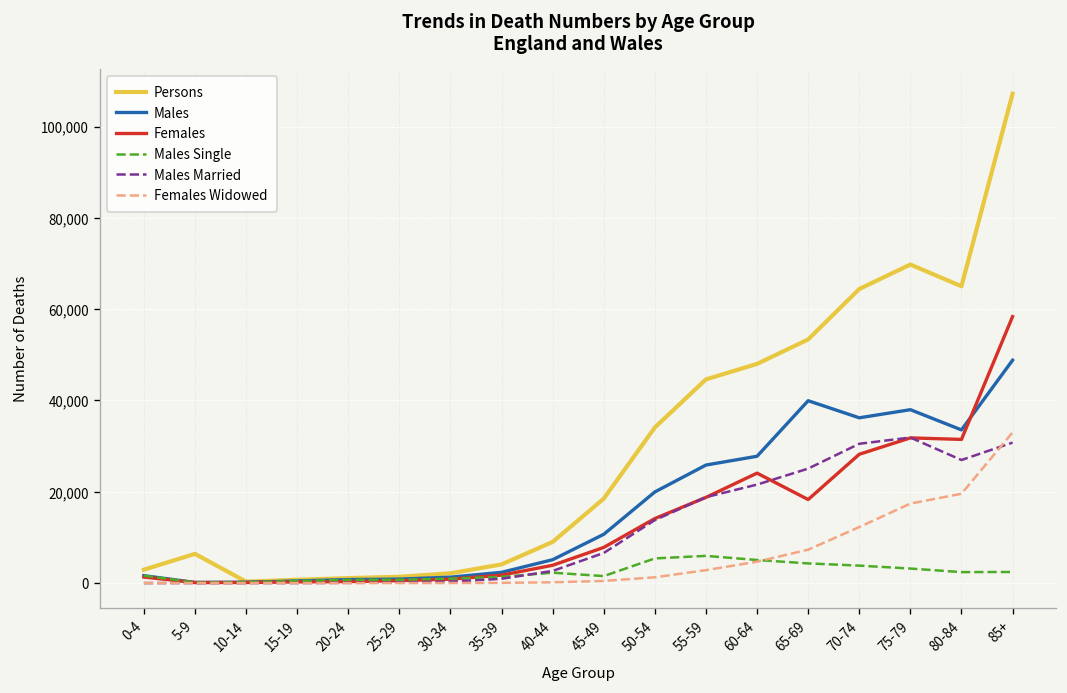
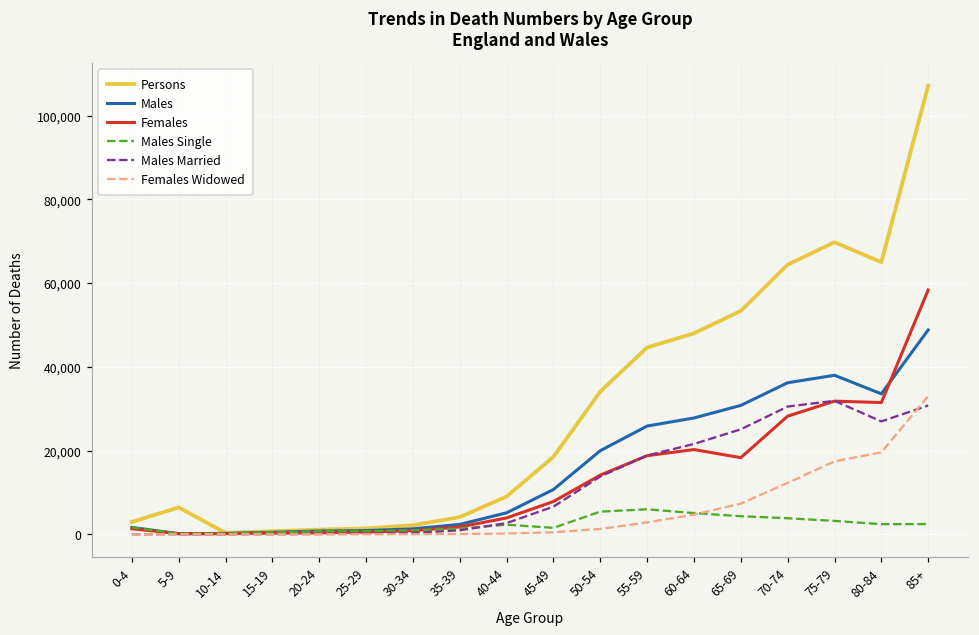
Females, 60-64: 24,000 -> 20,000
Males, 65-69: 40,000 -> 31,000
